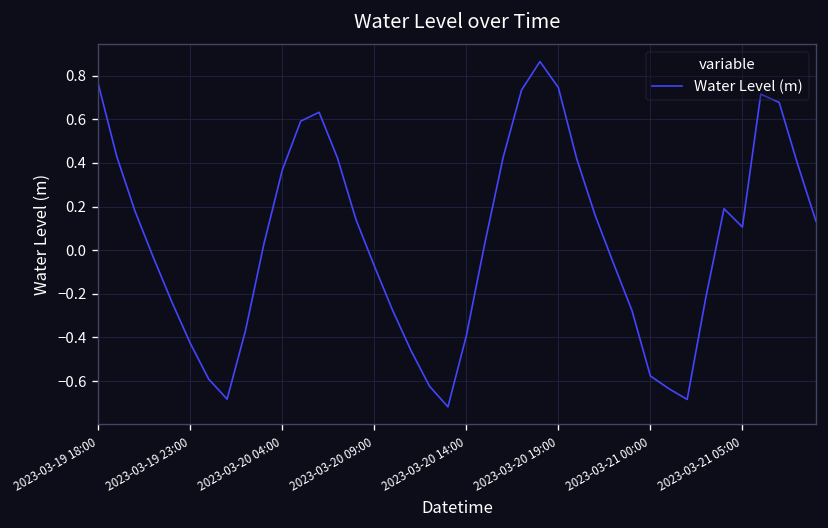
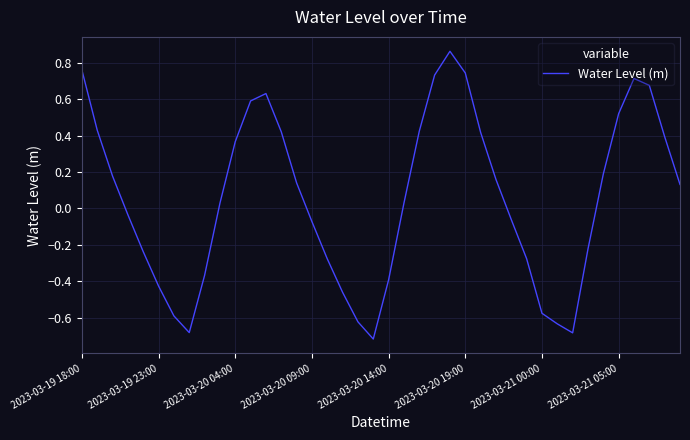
2023-03-21 05:00: 0.11 -> 0.52
